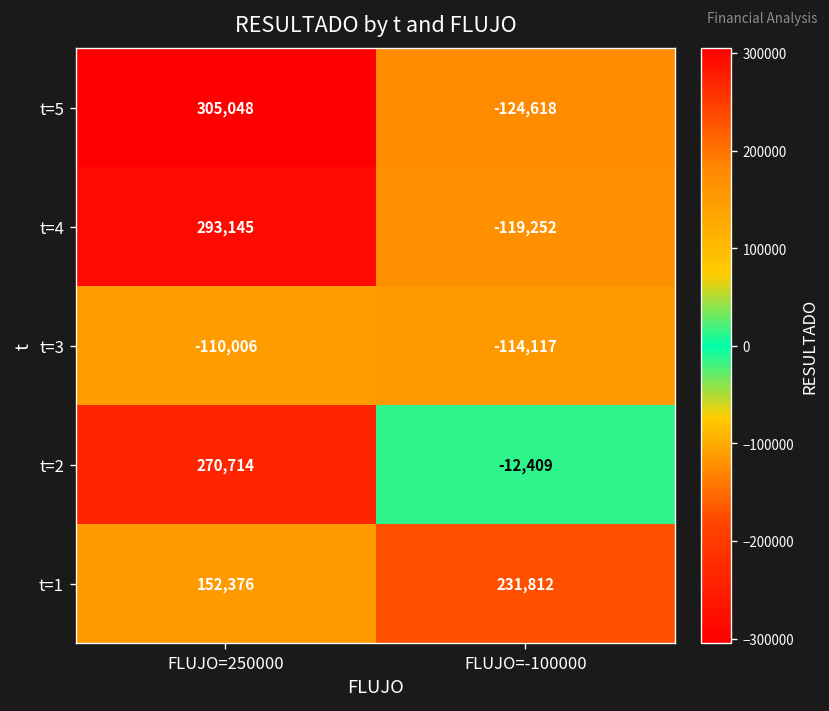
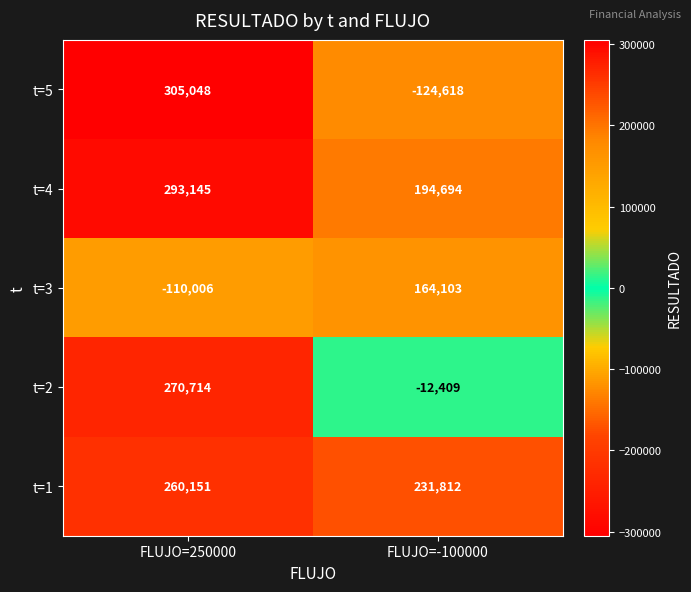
t=4, FLUJO=-100000: -119,252 -> 194,694
t=3, FLUJO=-100000: -114,117 -> 164,103
t=1, FLUJO=250000: 152,376 -> 260,151
